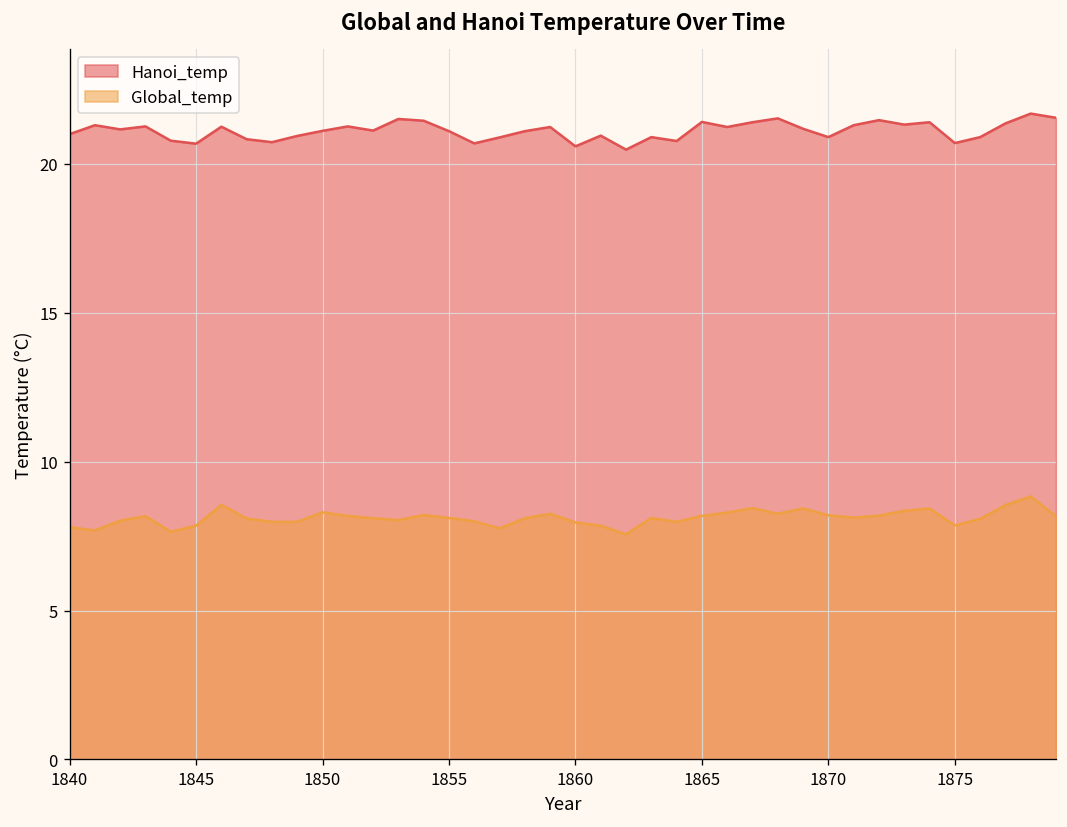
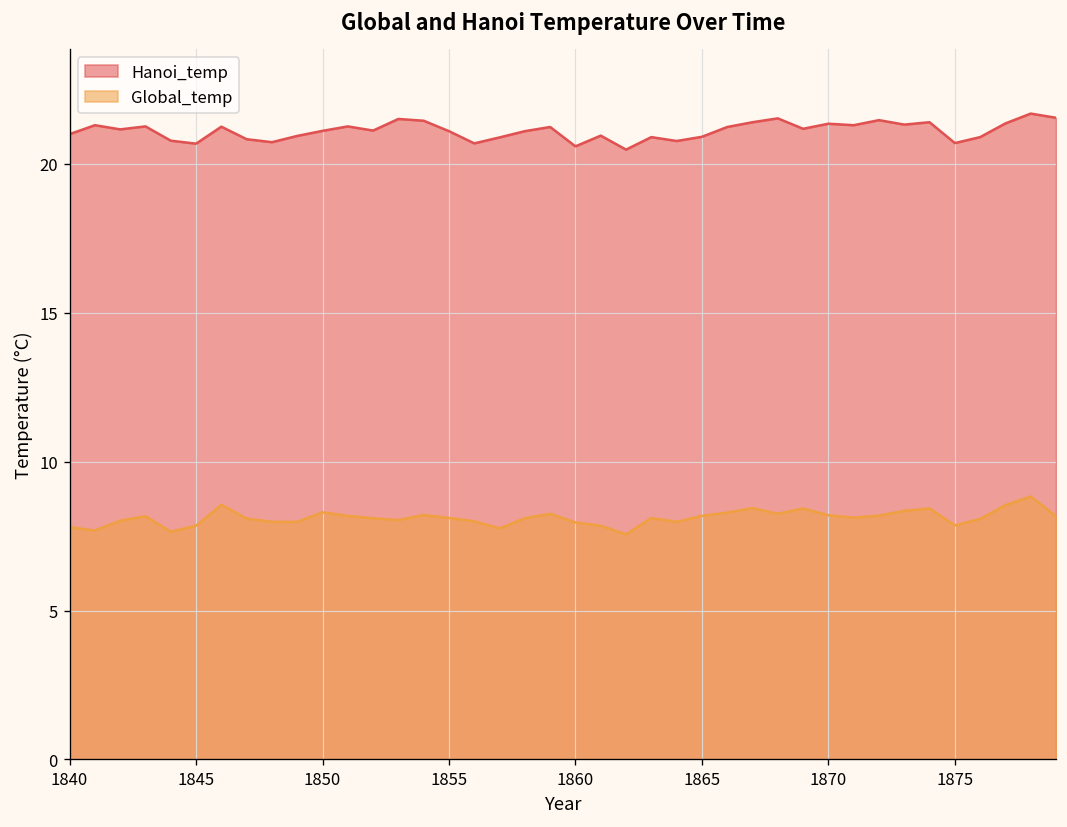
Hanoi_temp, 1865: 21.4 -> 20.9
Hanoi_temp, 1870: 20.9 -> 21.4
